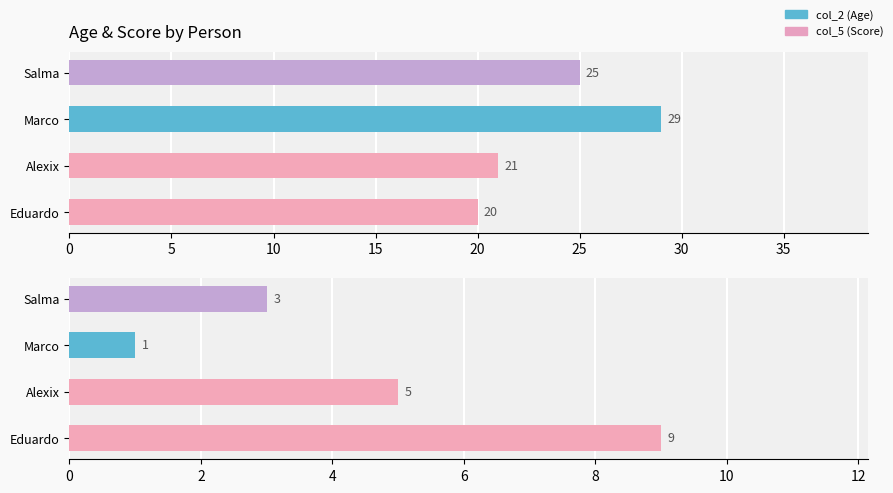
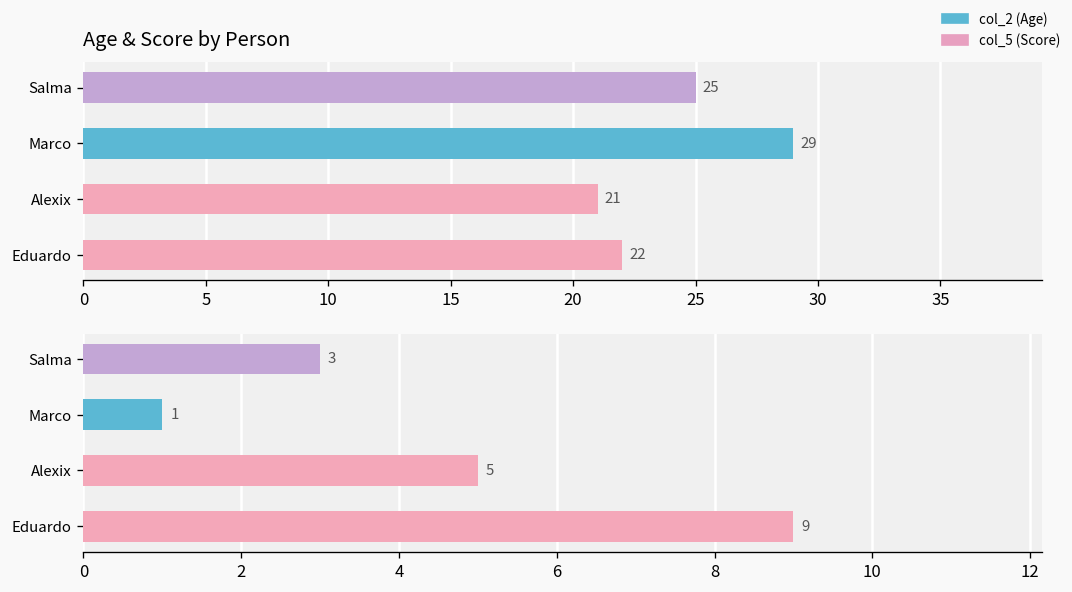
Age & Score by Person, Eduardo: 20 -> 22
